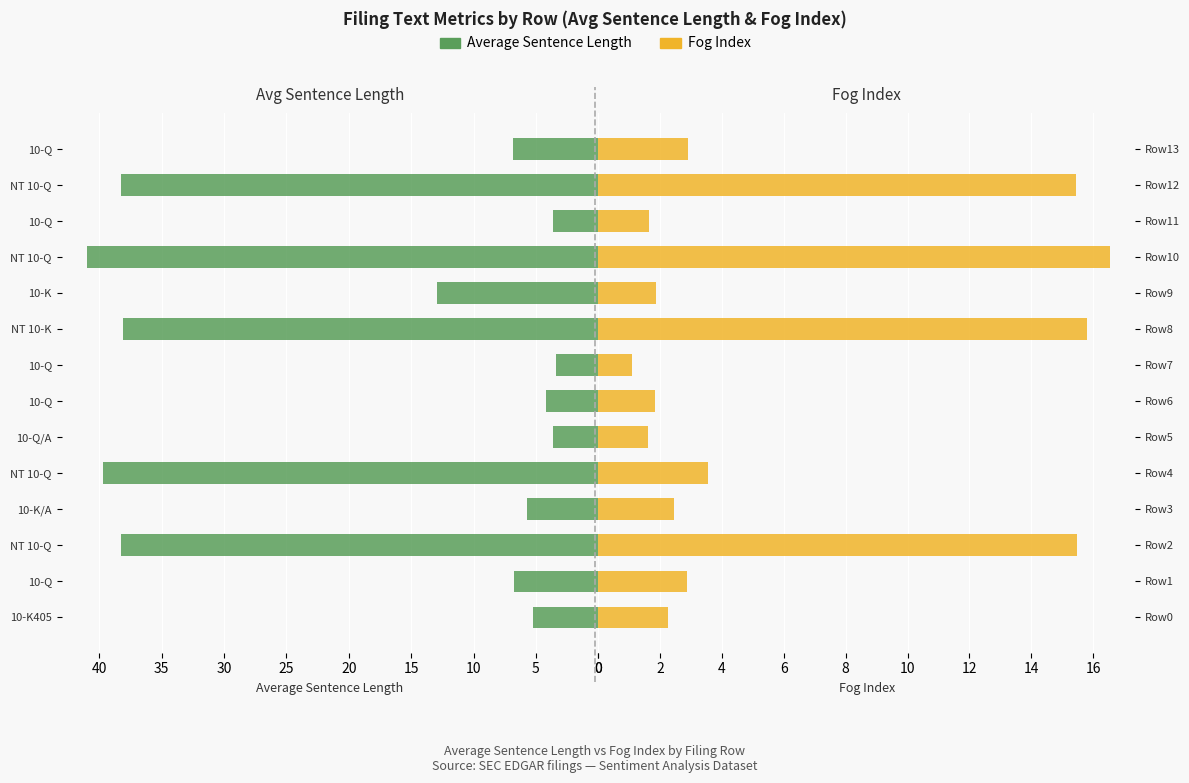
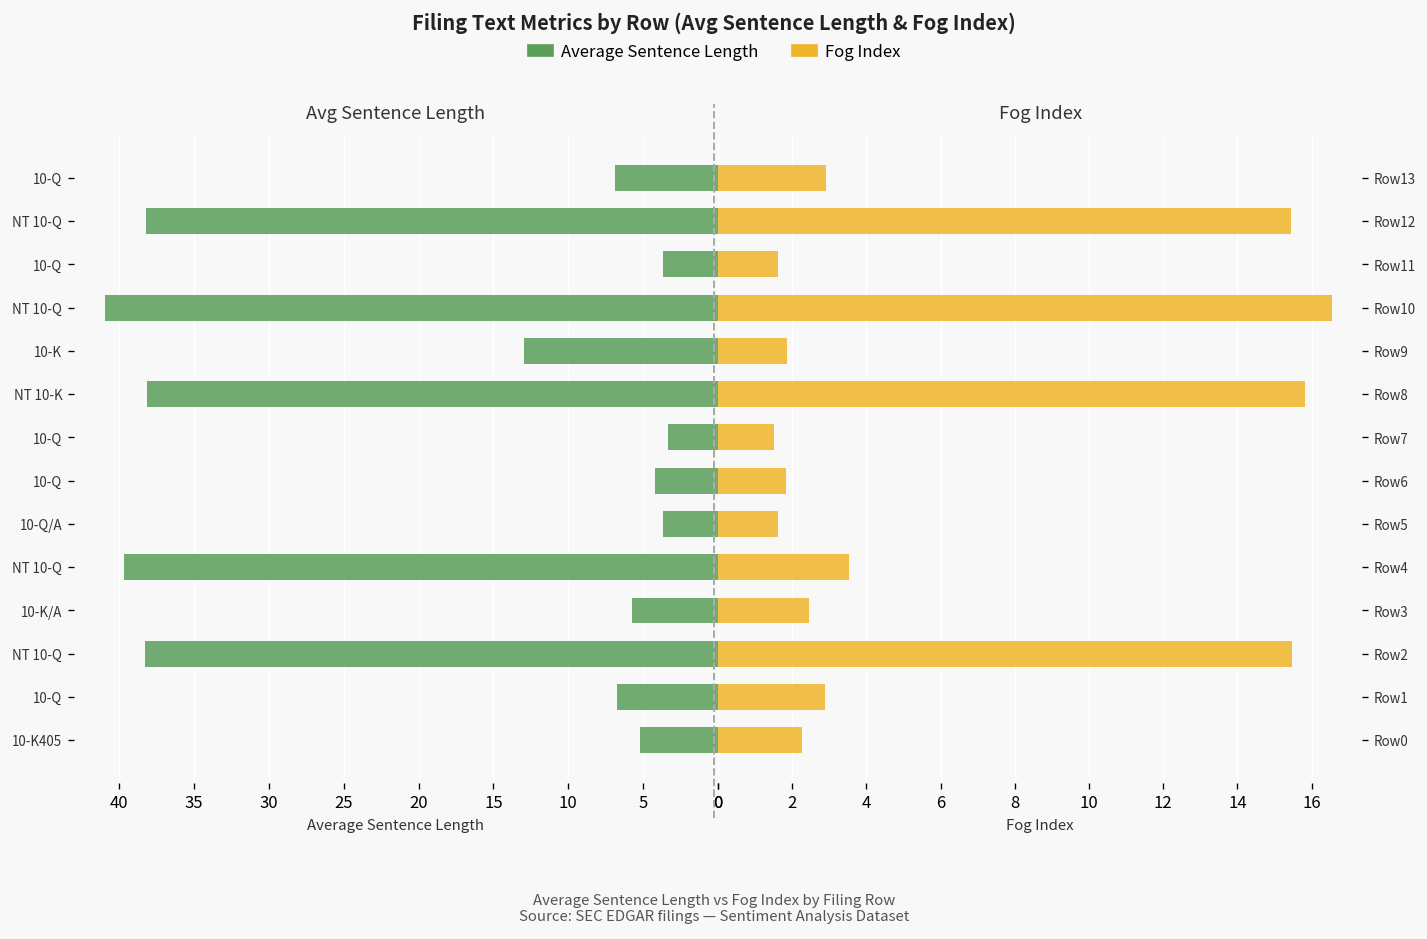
Fog Index, Row7: 1.1 -> 1.5
